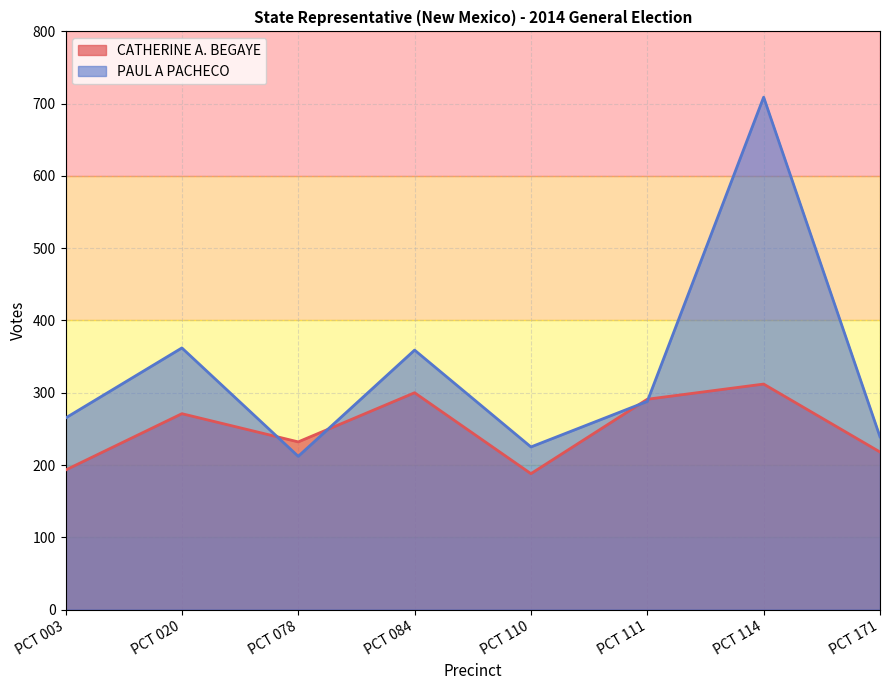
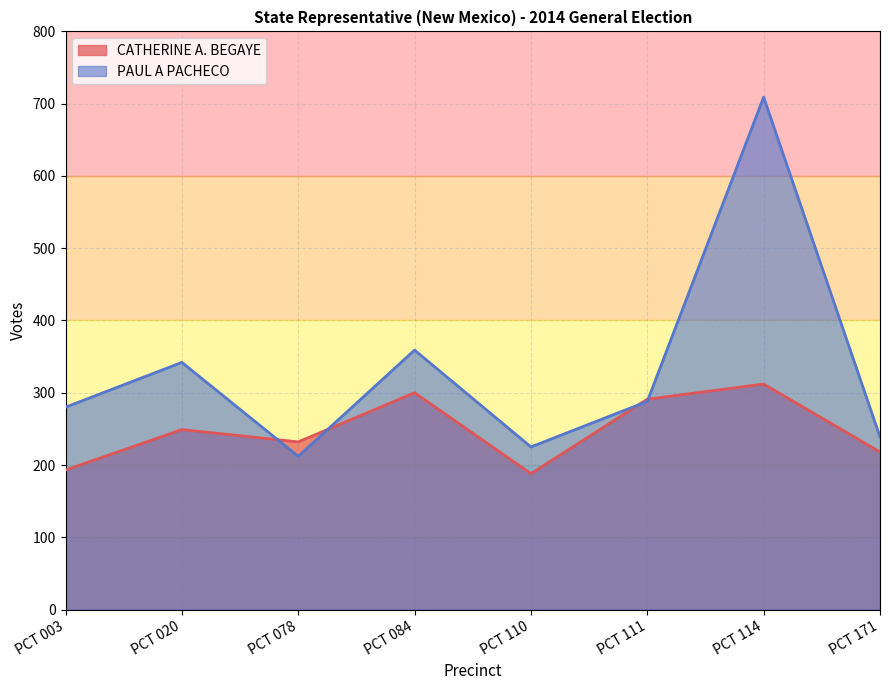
PAUL A PACHECO, PCT 003: 270 -> 280
CATHERINE A. BEGAYE, PCT 020: 270 -> 250
PAUL A PACHECO, PCT 020: 360 -> 340
